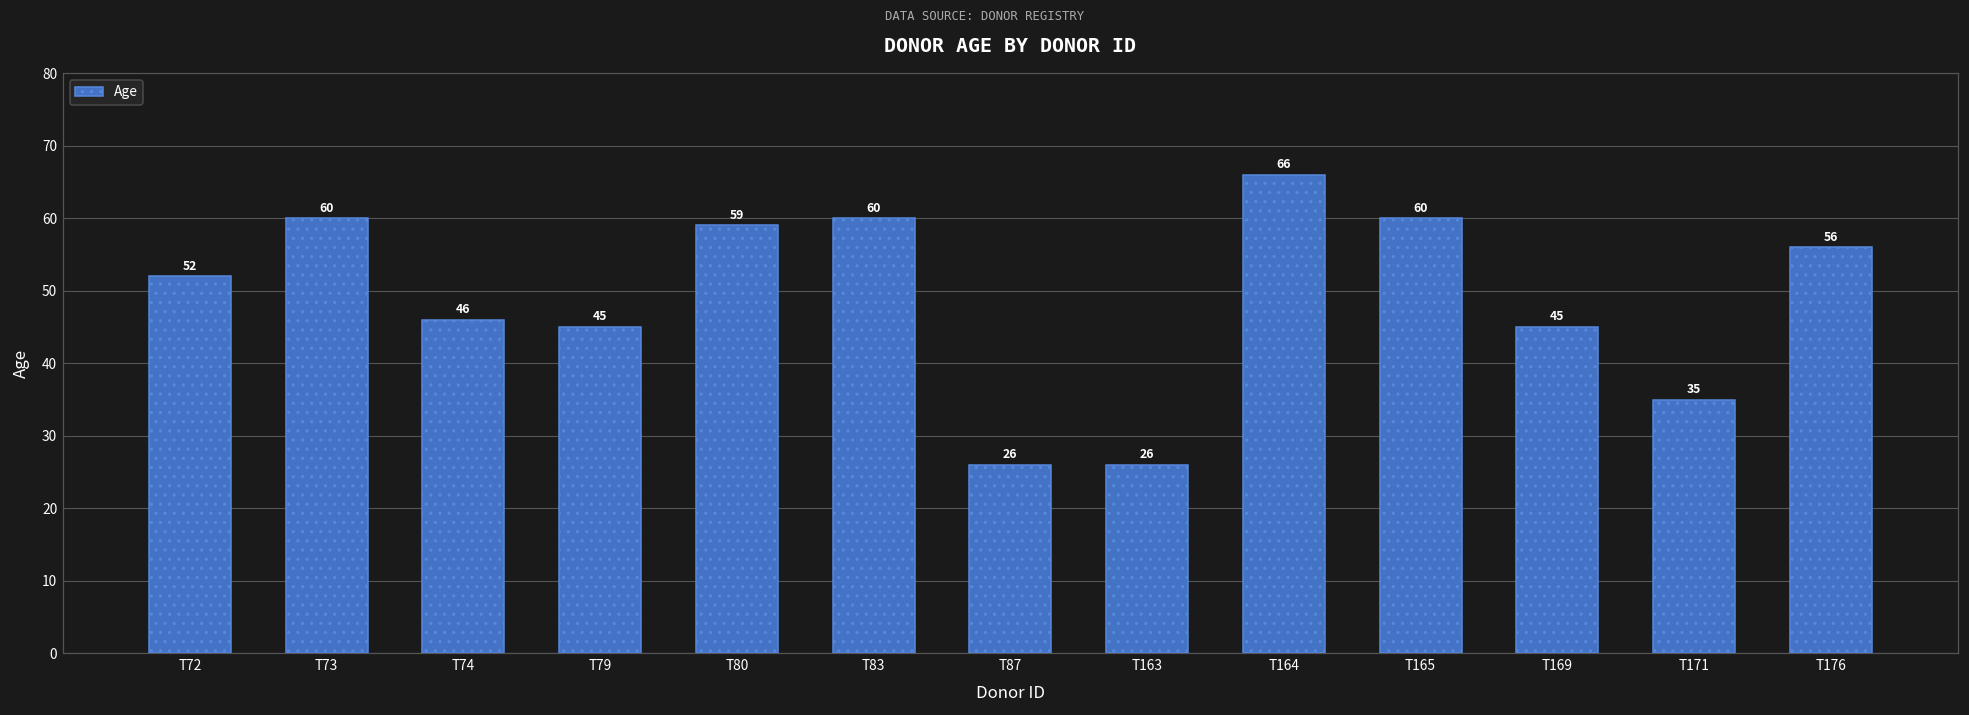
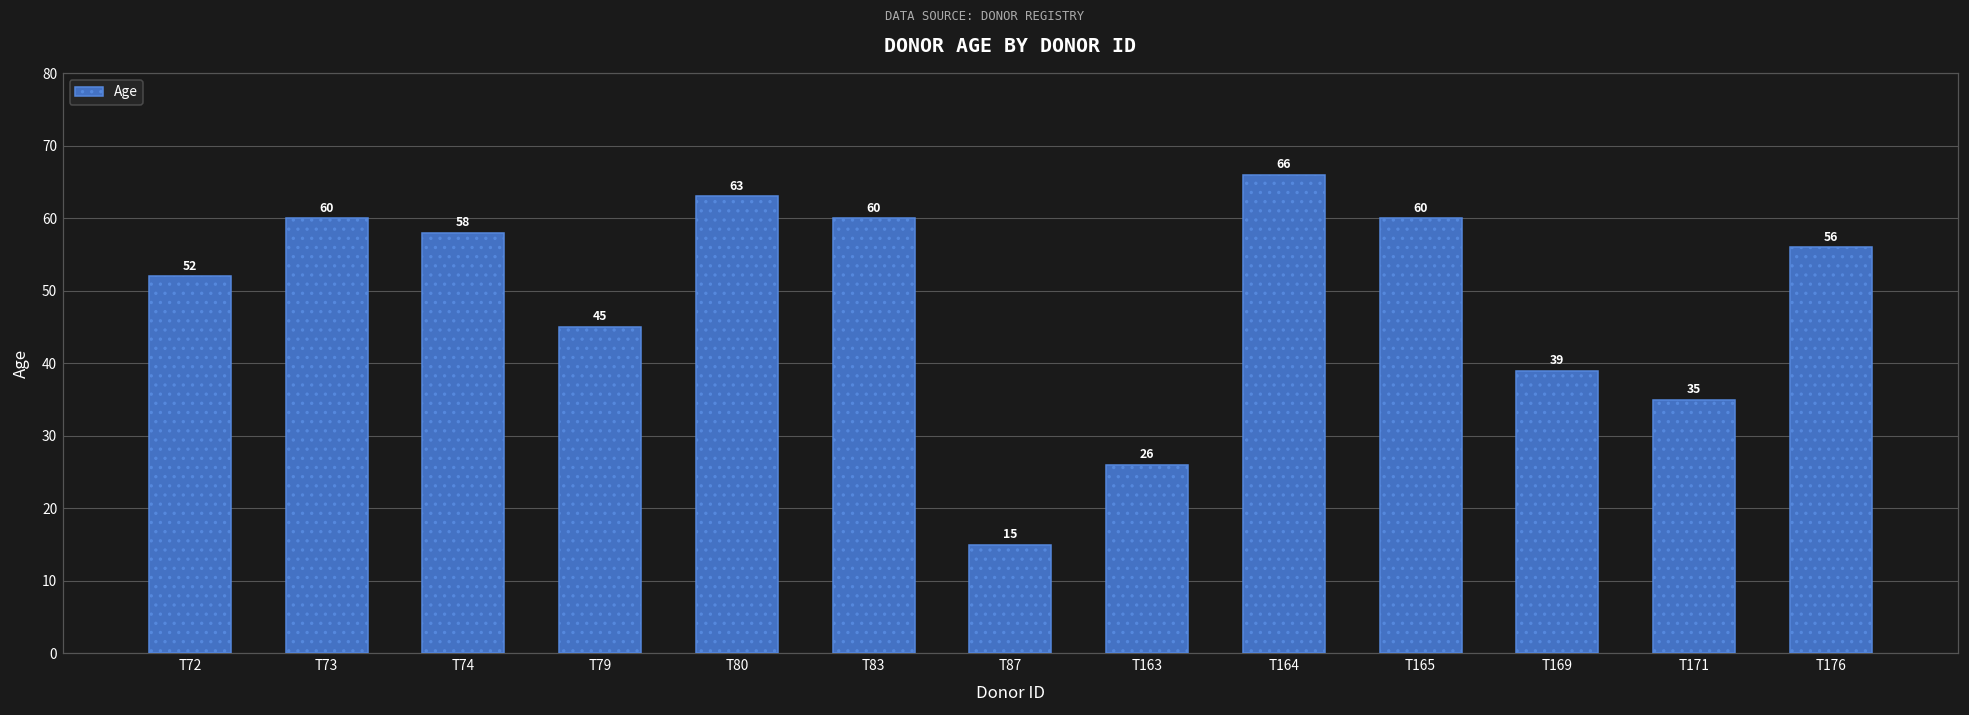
T74: 46 -> 58
T80: 59 -> 63
T87: 26 -> 15
T169: 45 -> 39
